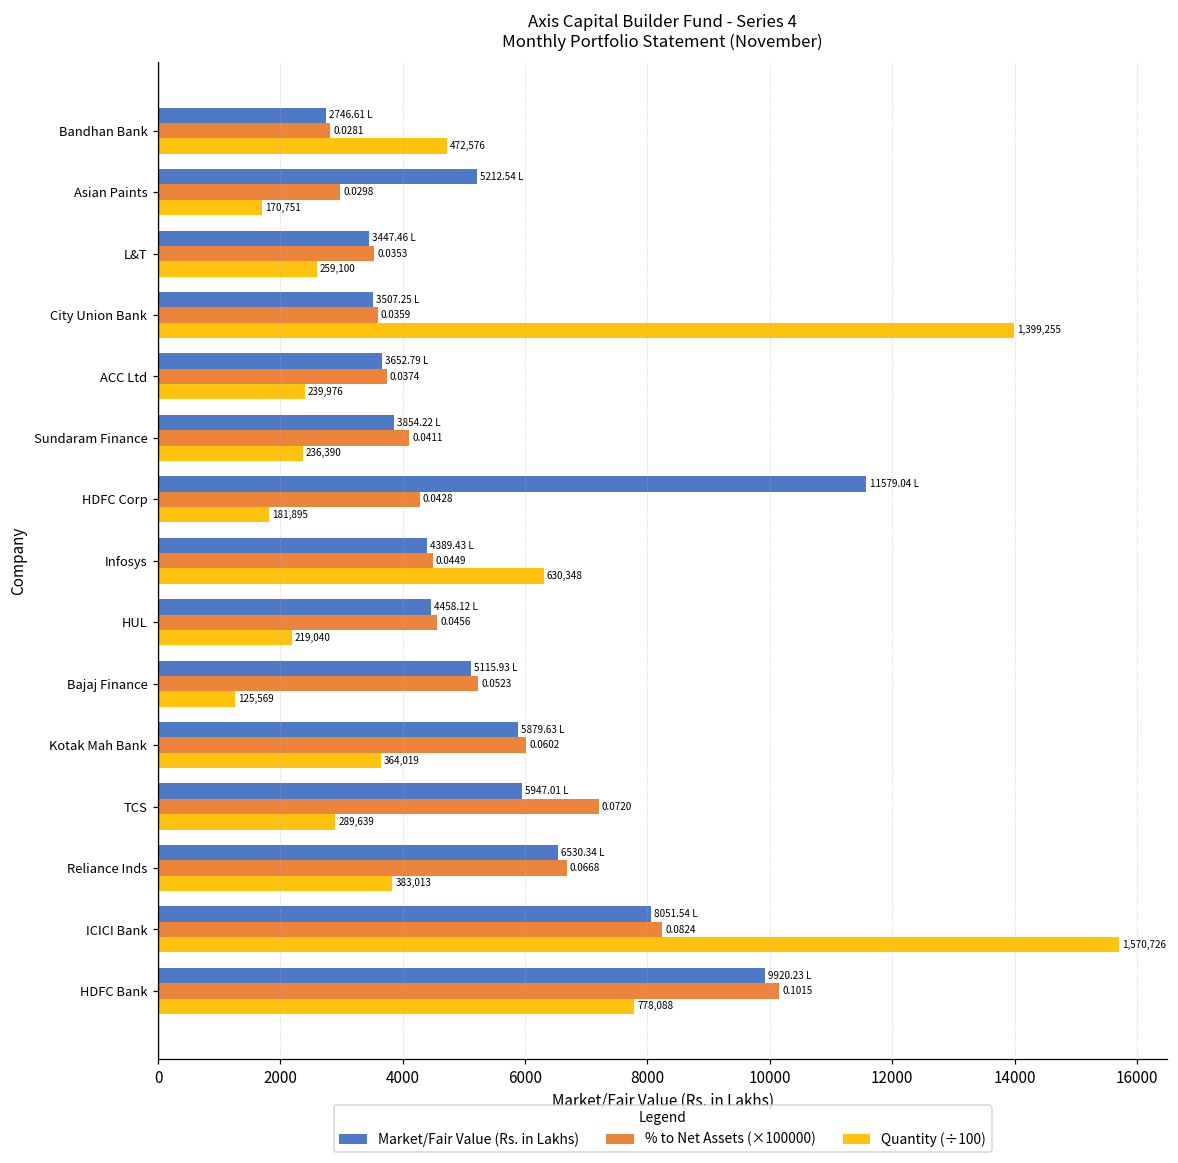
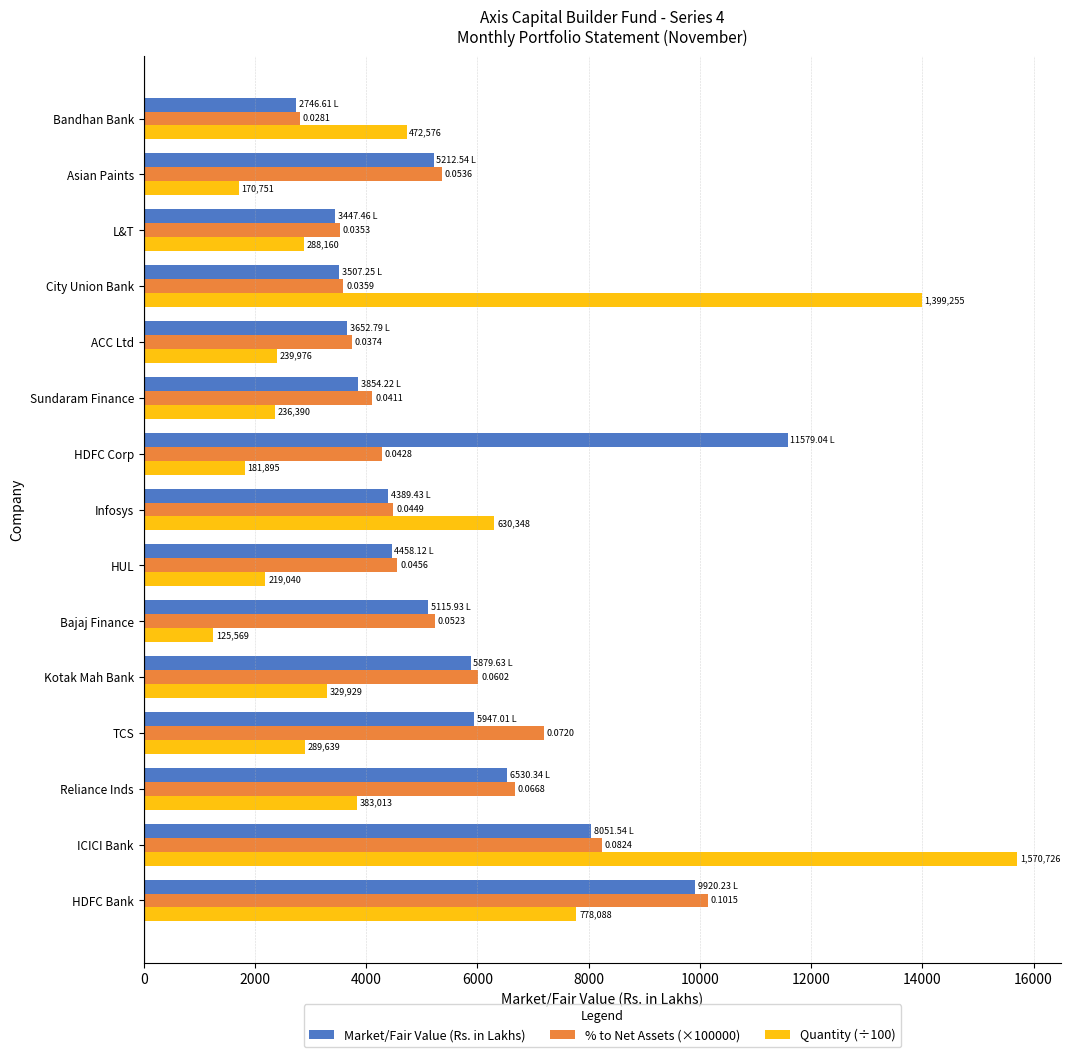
% to Net Assets (×100000), Asian Paints: 0.0298 -> 0.0536
Quantity (÷100), L&T: 259,100 -> 288,160
Quantity (÷100), Kotak Mah Bank: 364,019 -> 329,929
